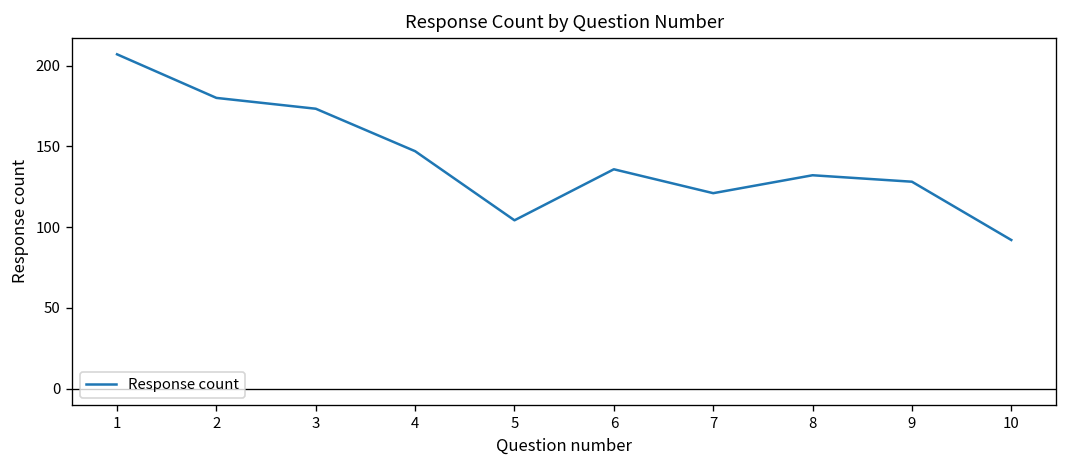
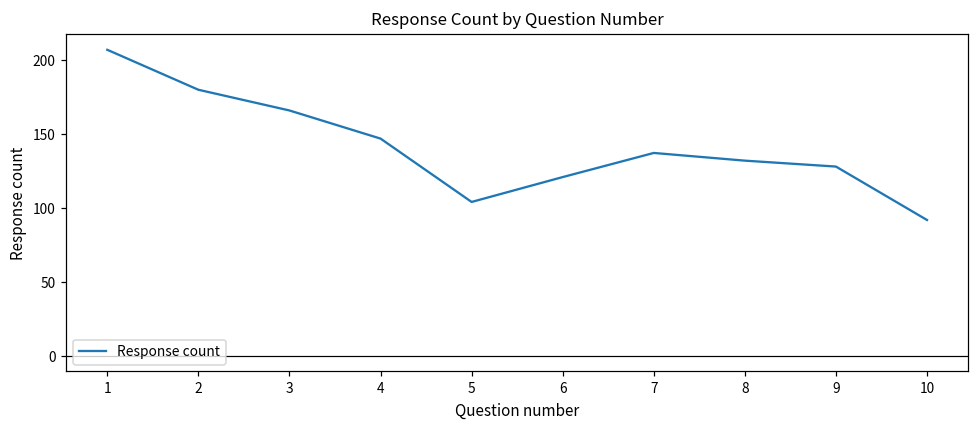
3: 173 -> 166
6: 136 -> 121
7: 121 -> 137
